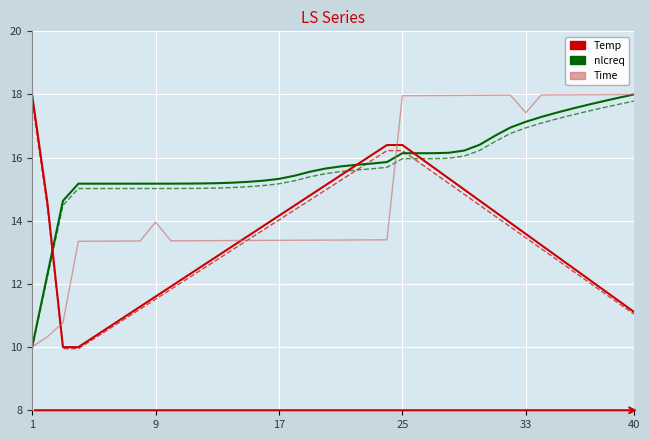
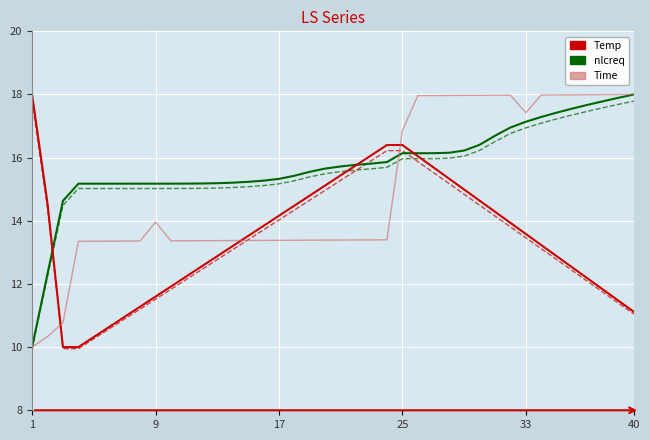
Time, 25: 18.0 -> 16.9
